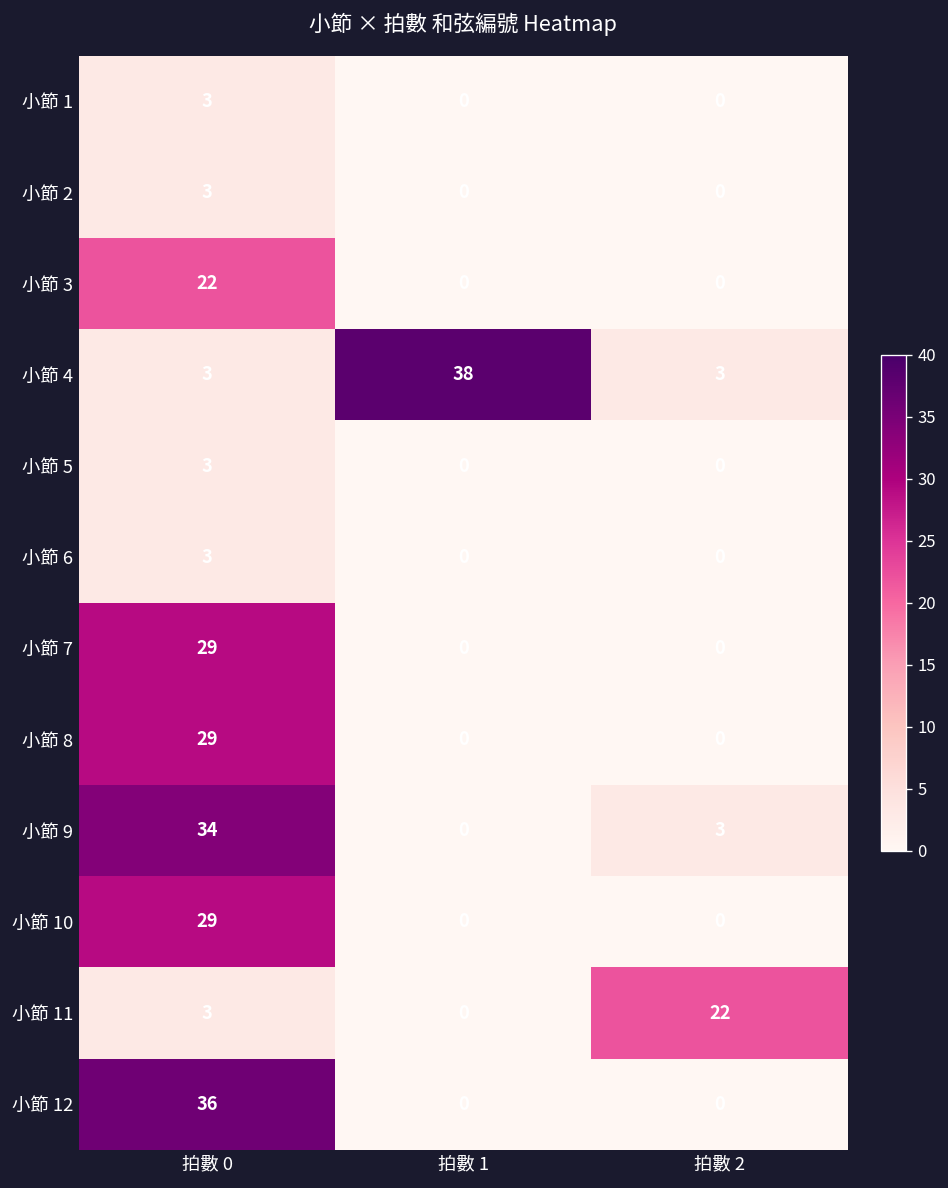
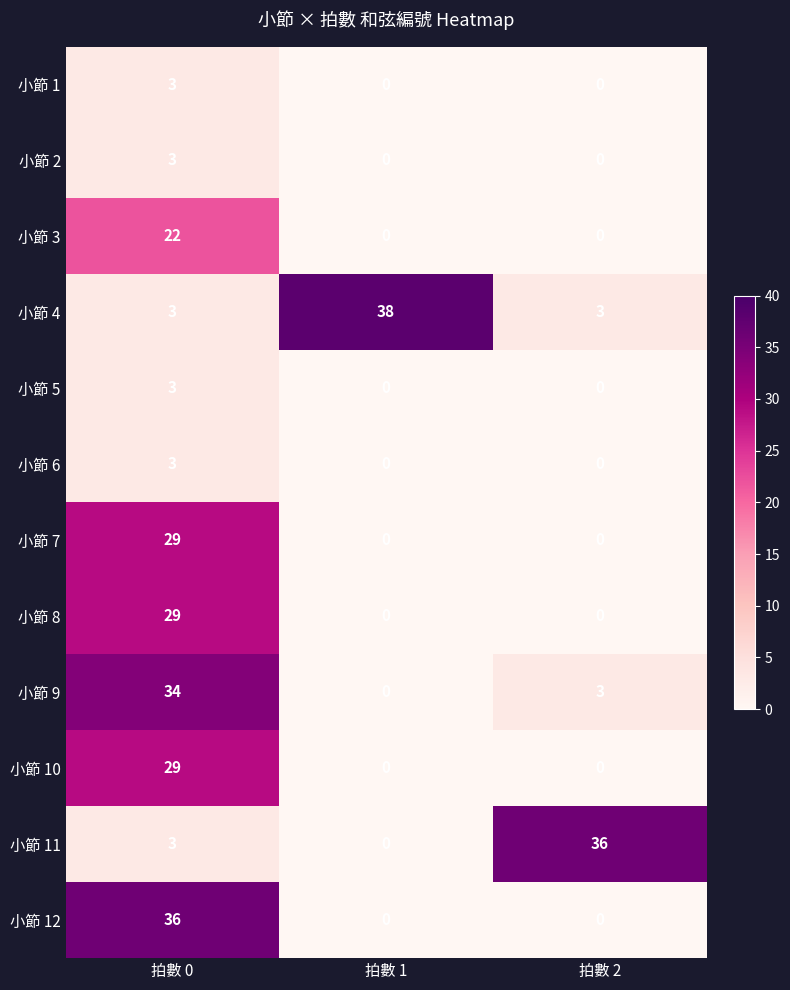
小節 11, 拍數 2: 22 -> 36
